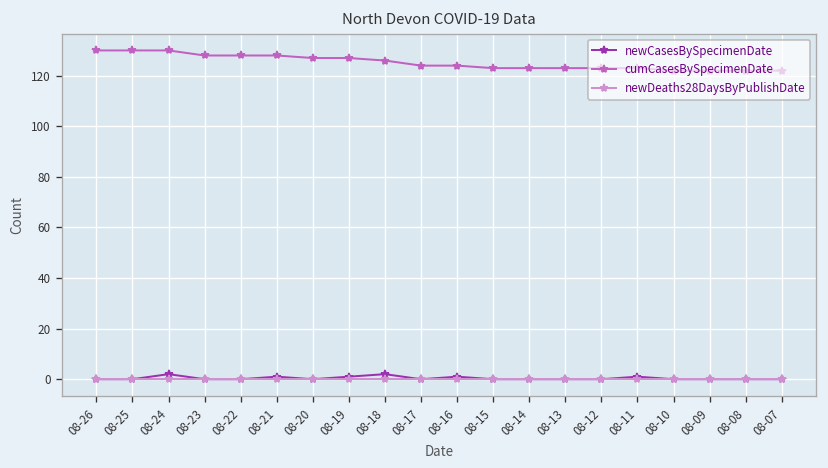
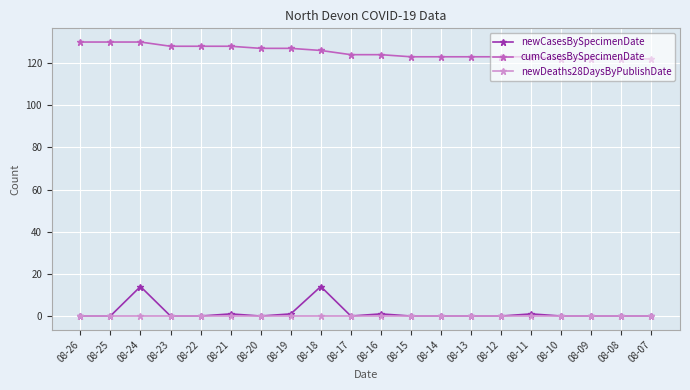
newCasesBySpecimenDate, 08-24: 2 -> 14
newCasesBySpecimenDate, 08-18: 2 -> 14
